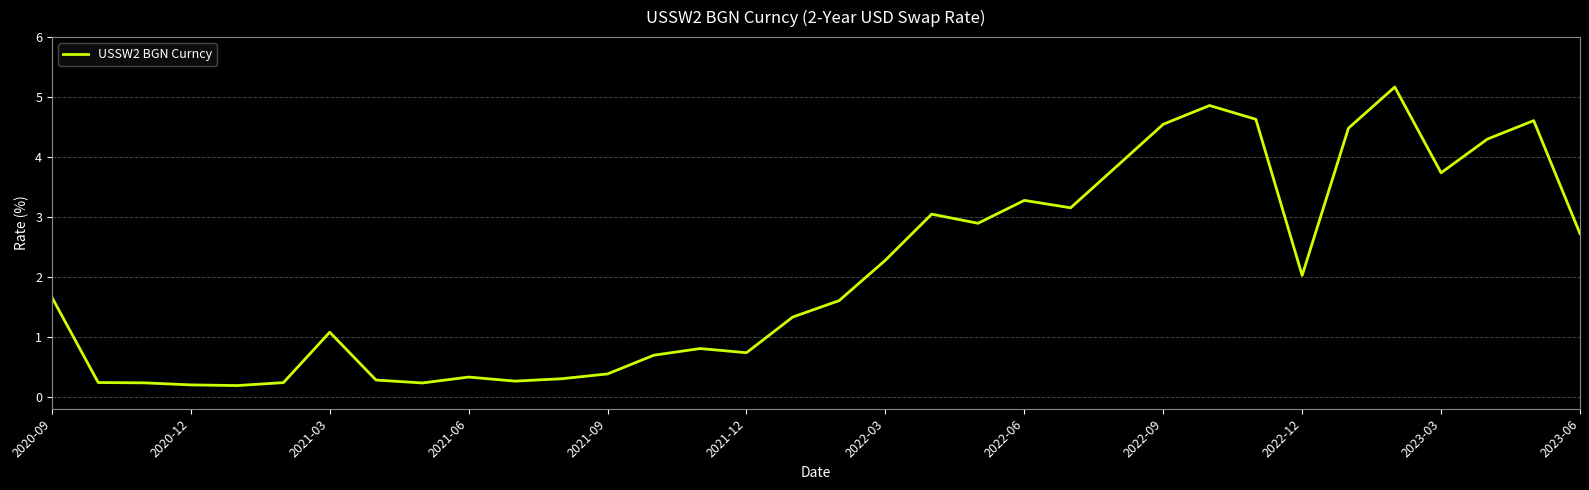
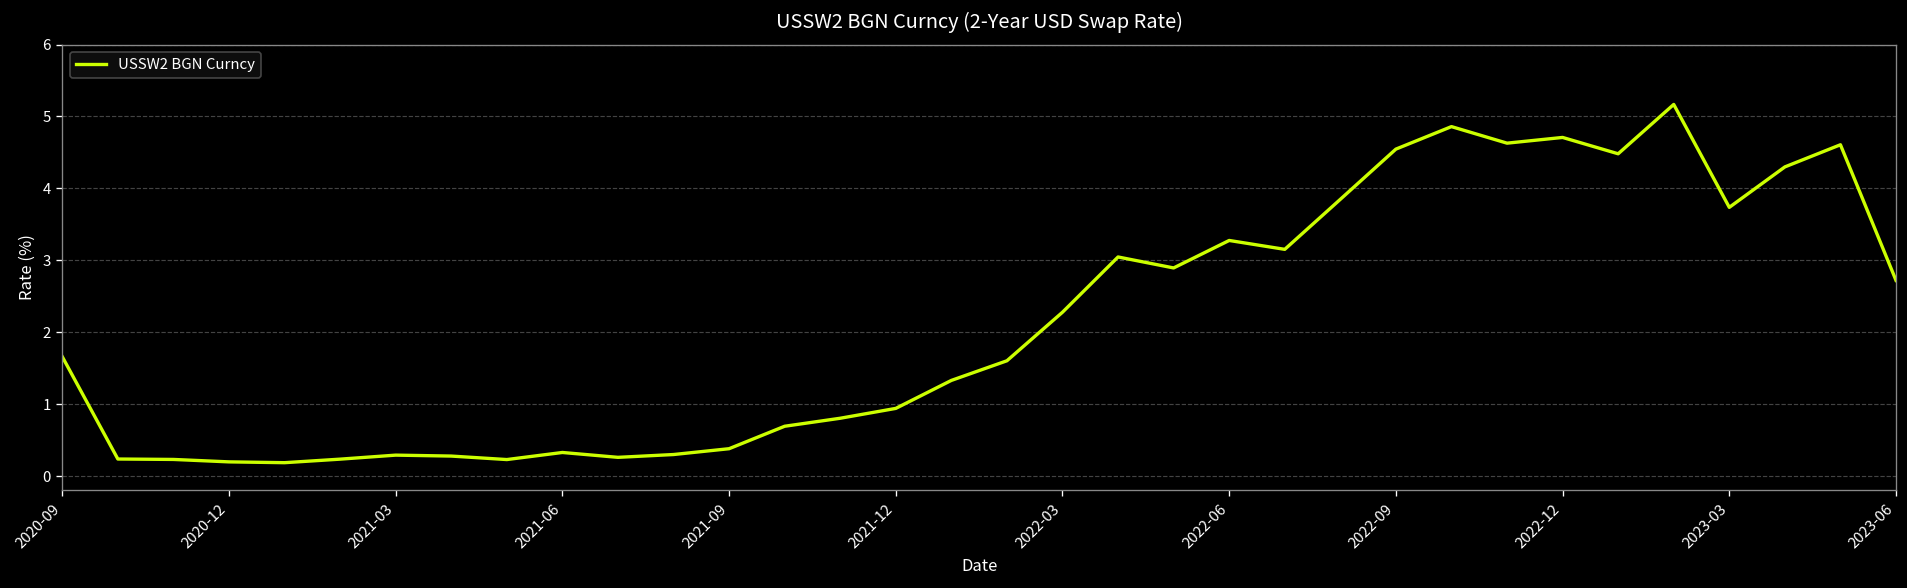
2021-03: 1.1 -> 0.3
2021-12: 0.7 -> 0.9
2022-12: 2.0 -> 4.7
